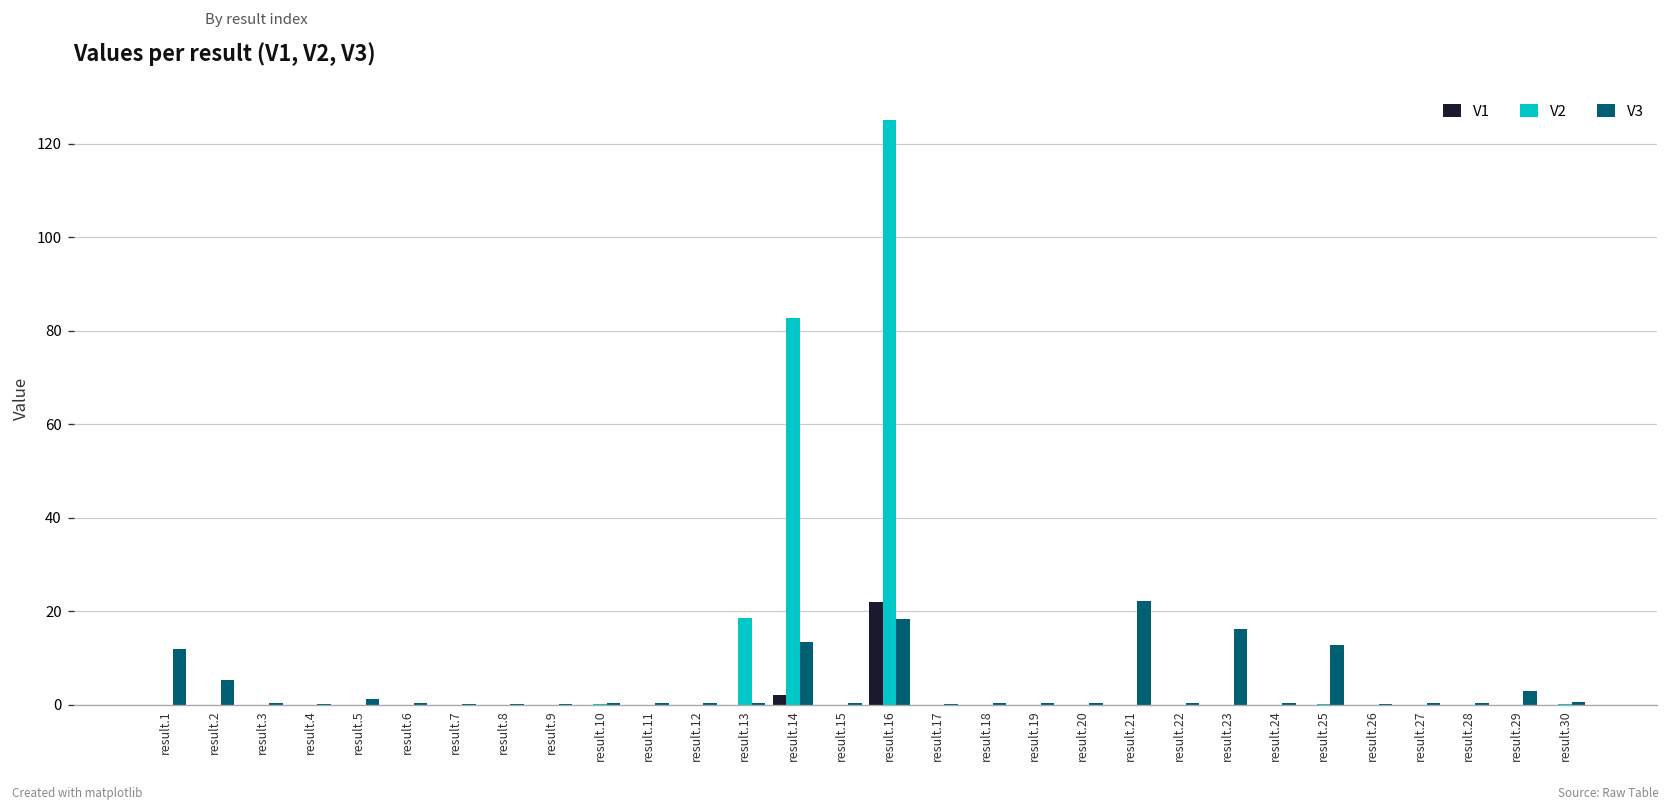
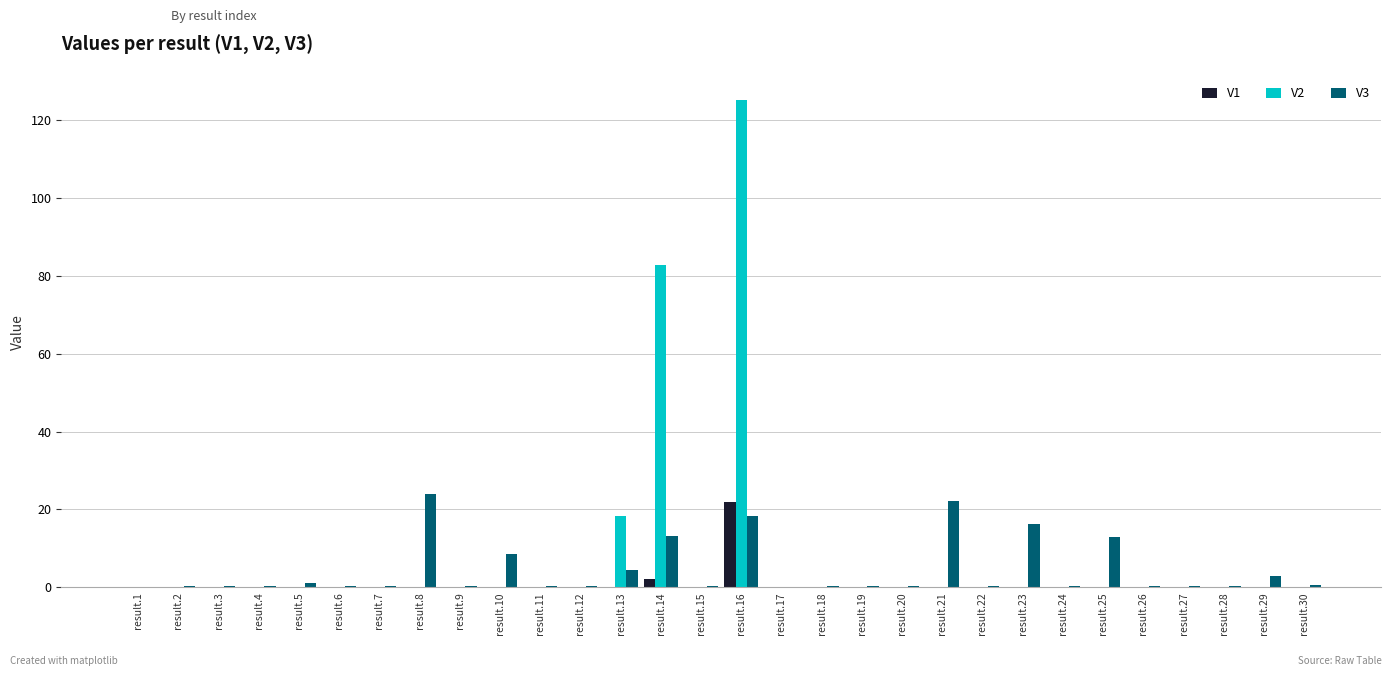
V3, result.1: 12 -> 0
V3, result.2: 5 -> 0
V3, result.8: 0 -> 24
V3, result.10: 0 -> 9
V3, result.13: 0 -> 4
